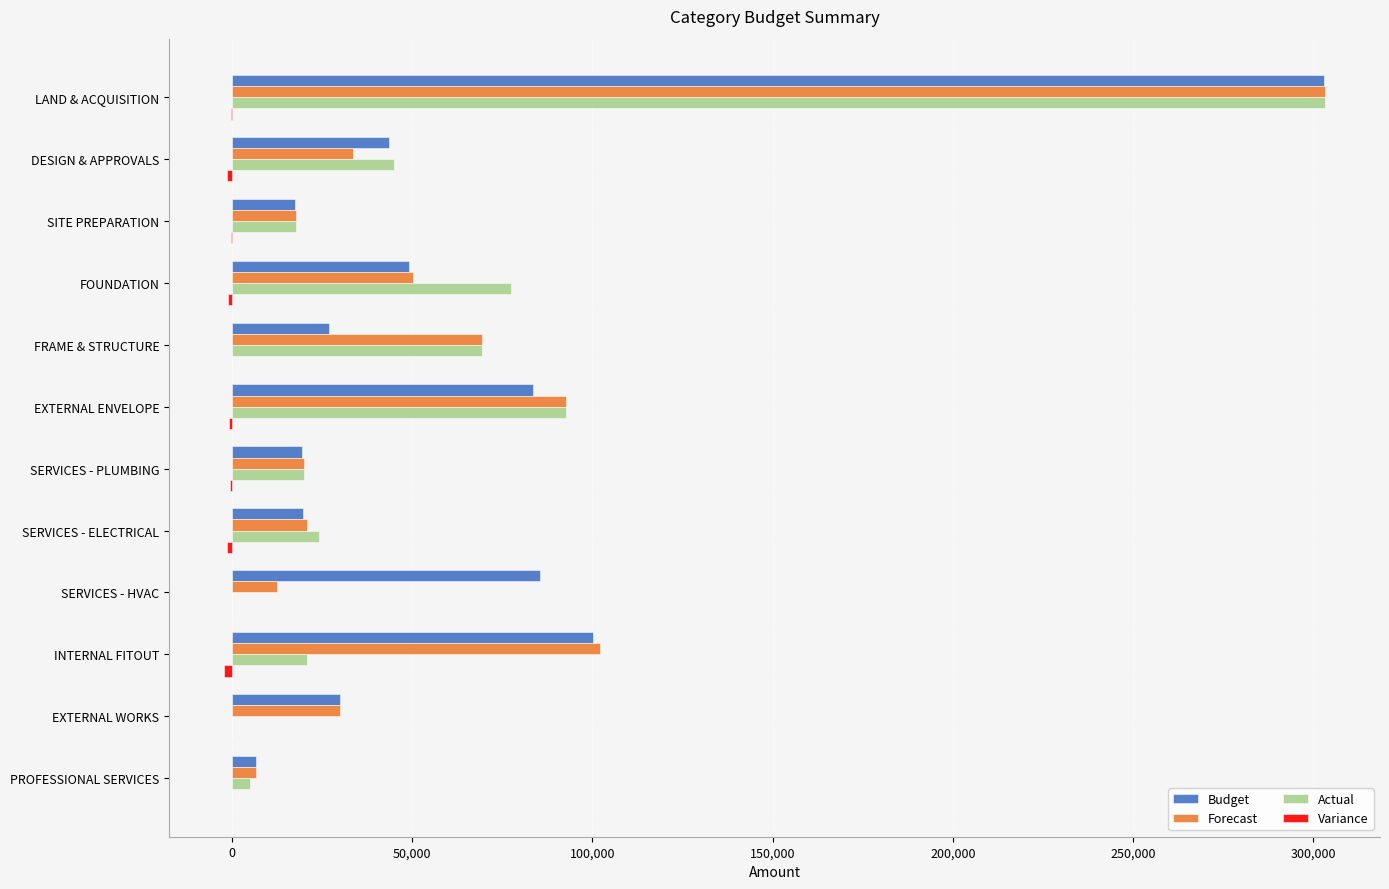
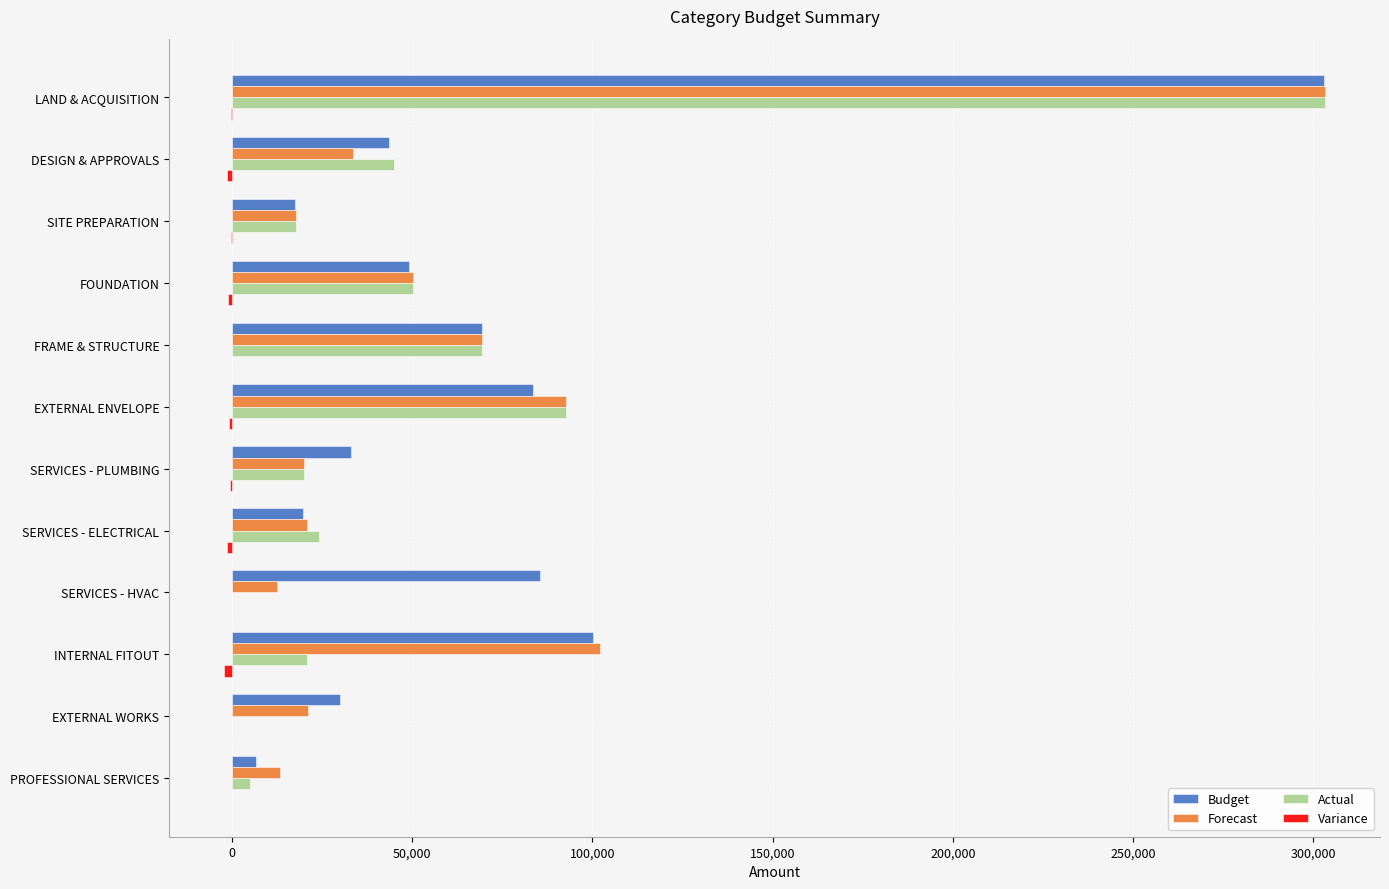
Actual, FOUNDATION: 77,000 -> 50,000
Budget, FRAME & STRUCTURE: 27,000 -> 69,000
Budget, SERVICES - PLUMBING: 20,000 -> 33,000
Forecast, EXTERNAL WORKS: 30,000 -> 21,000
Forecast, PROFESSIONAL SERVICES: 7,000 -> 13,000
